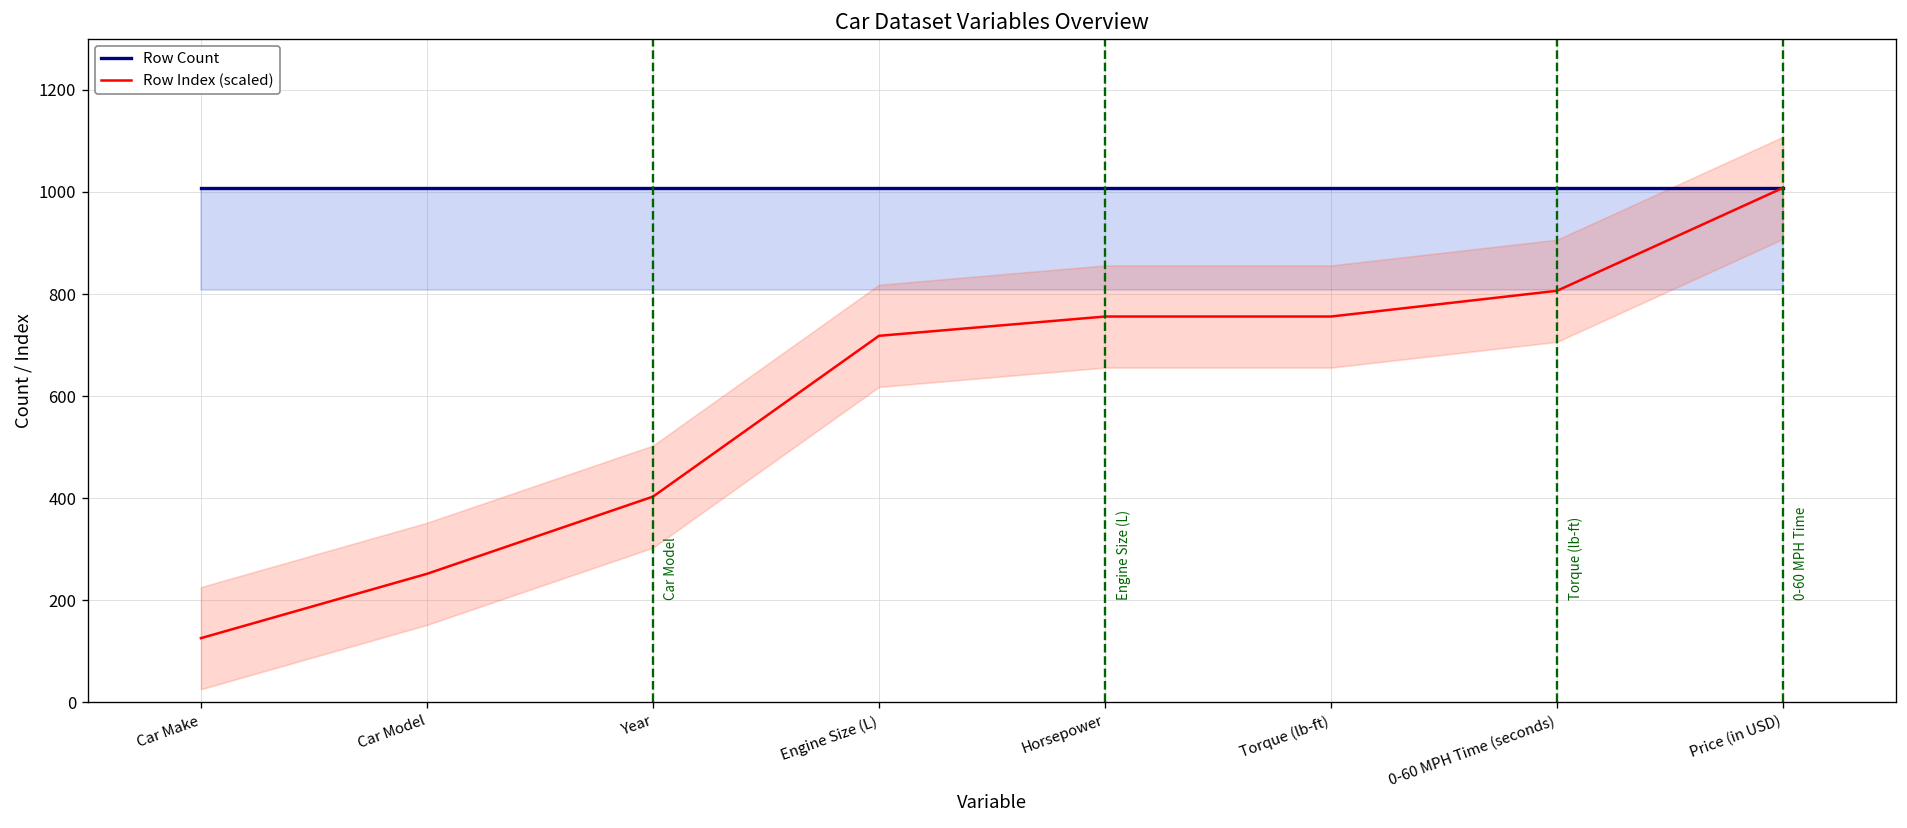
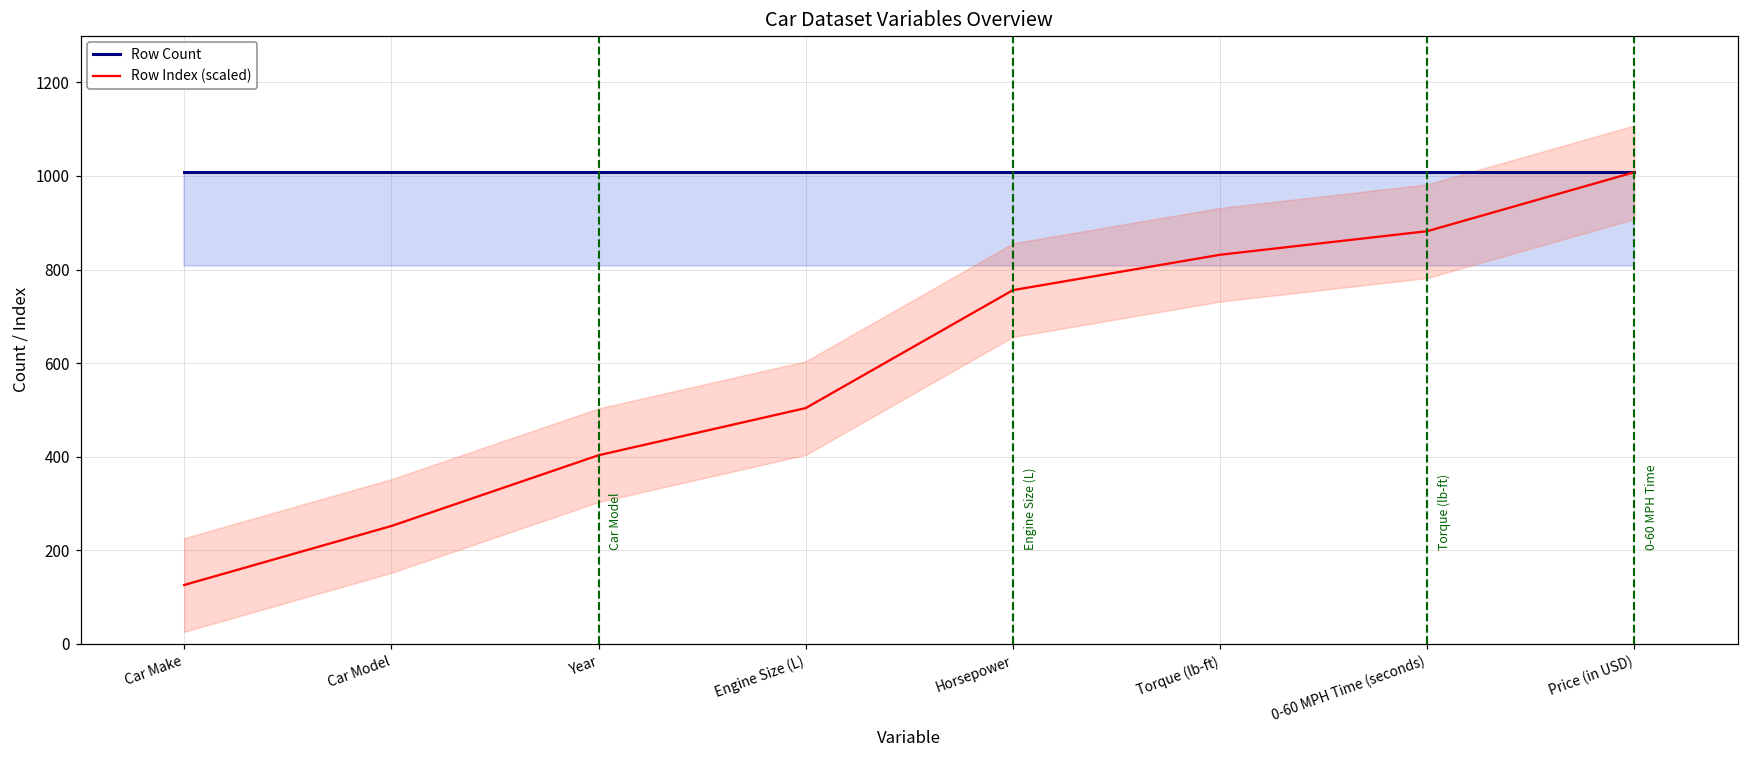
Row Index (scaled), Engine Size (L): 720 -> 500
Row Index (scaled), Torque (lb-ft): 760 -> 830
Row Index (scaled), 0-60 MPH Time (seconds): 810 -> 880
